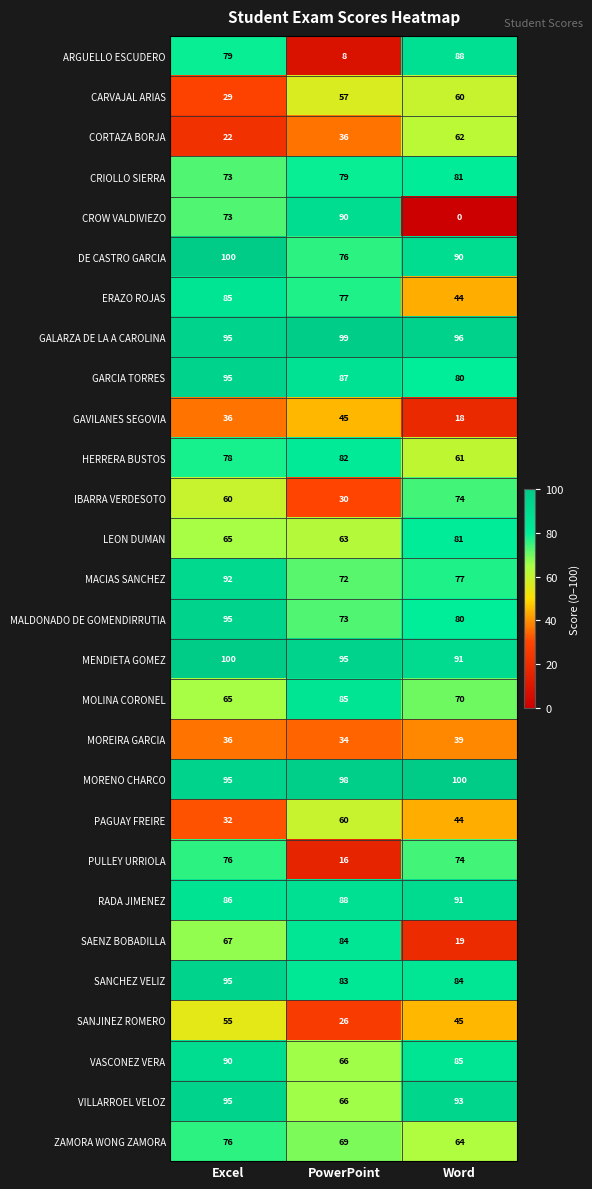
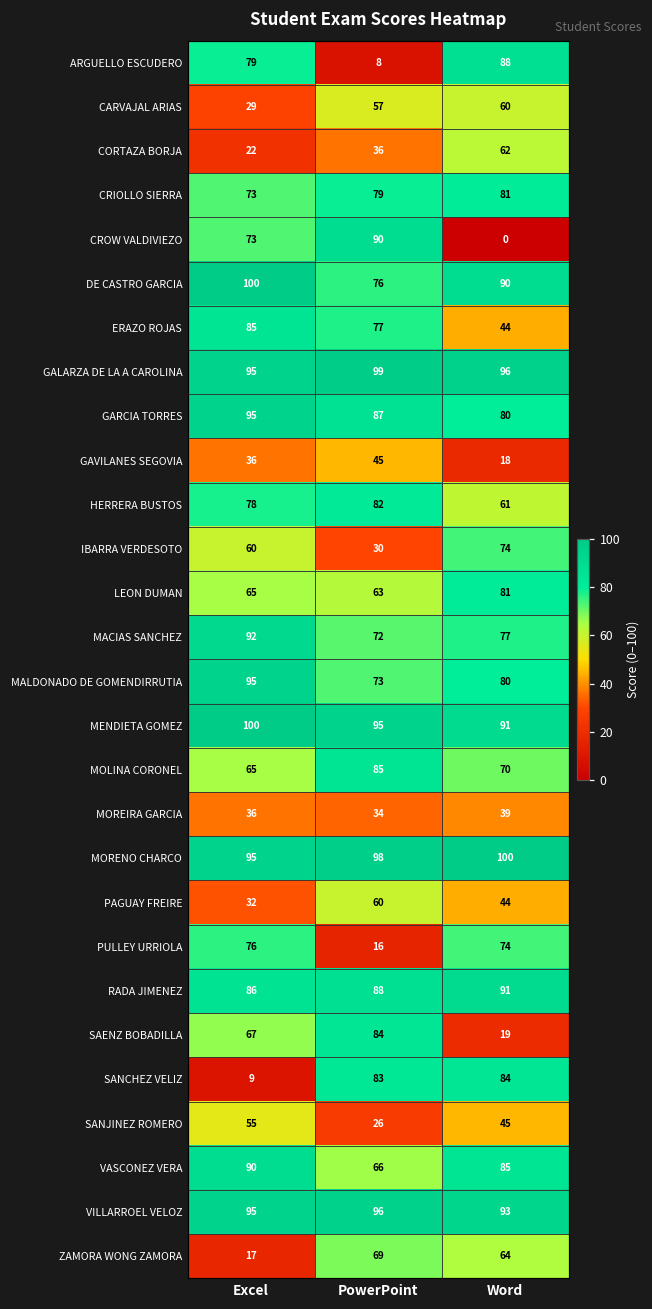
SANCHEZ VELIZ, Excel: 95 -> 9
VILLARROEL VELOZ, PowerPoint: 66 -> 96
ZAMORA WONG ZAMORA, Excel: 76 -> 17
